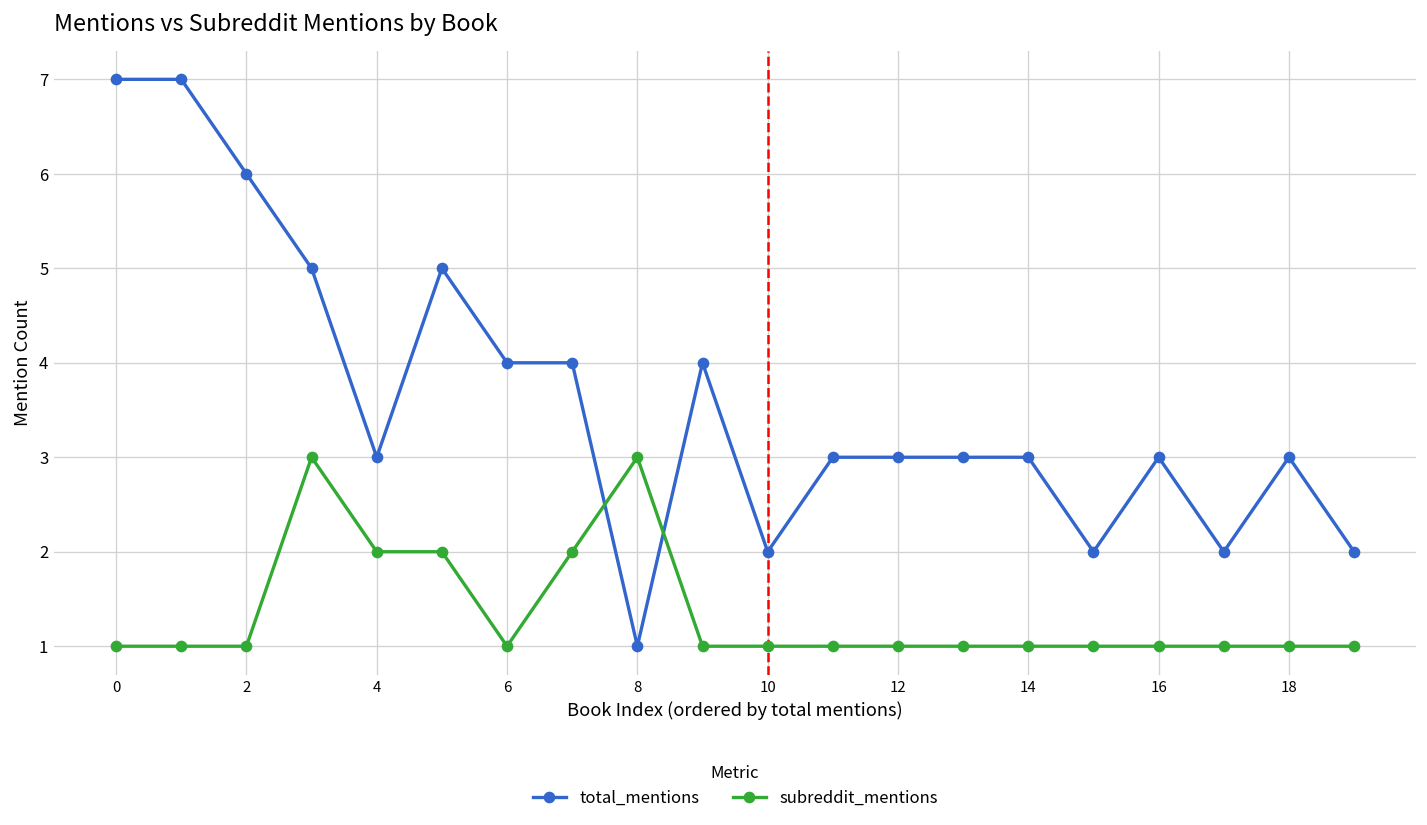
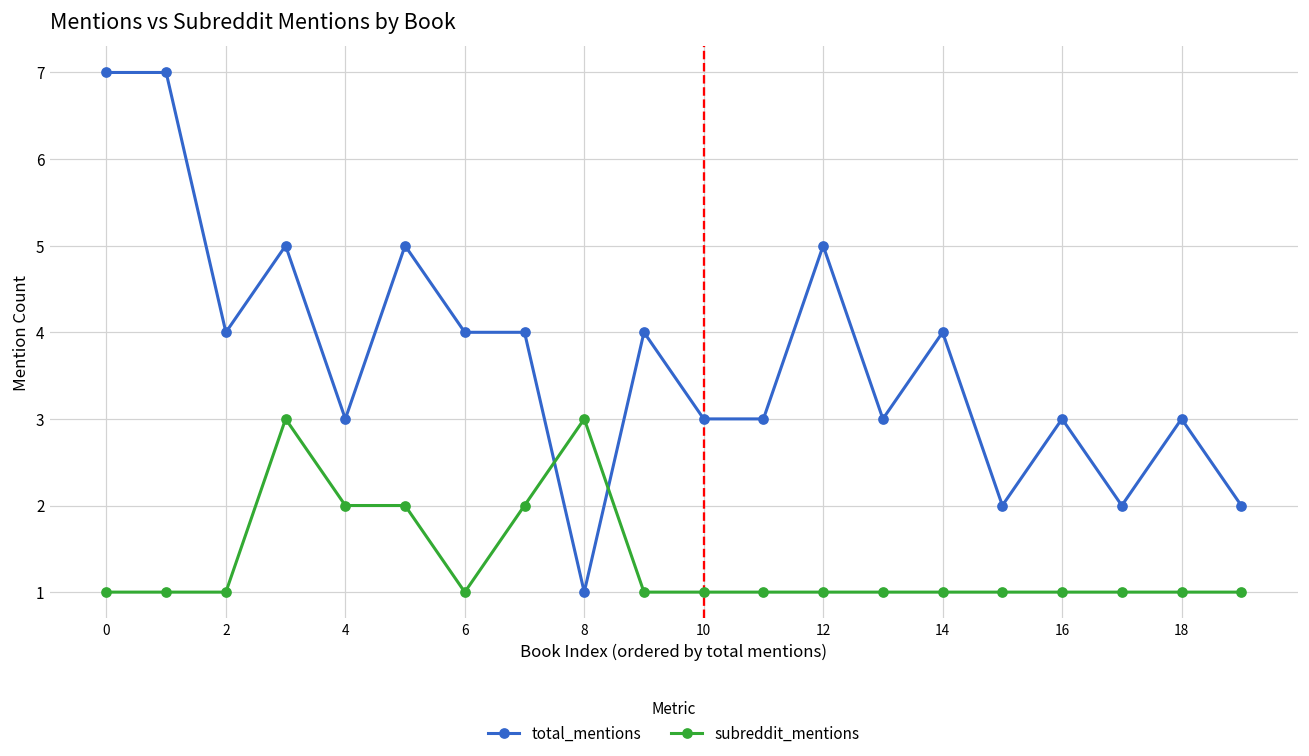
total_mentions, 2: 6 -> 4
total_mentions, 10: 2 -> 3
total_mentions, 12: 3 -> 5
total_mentions, 14: 3 -> 4
